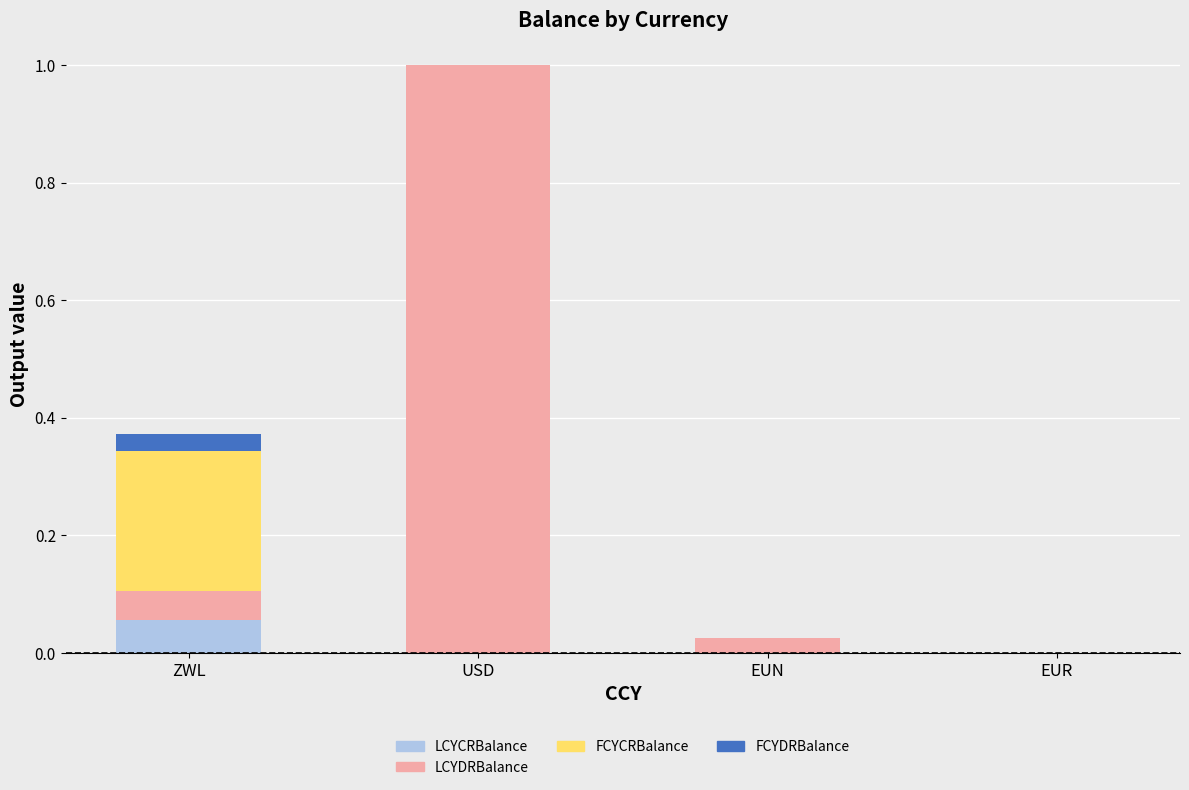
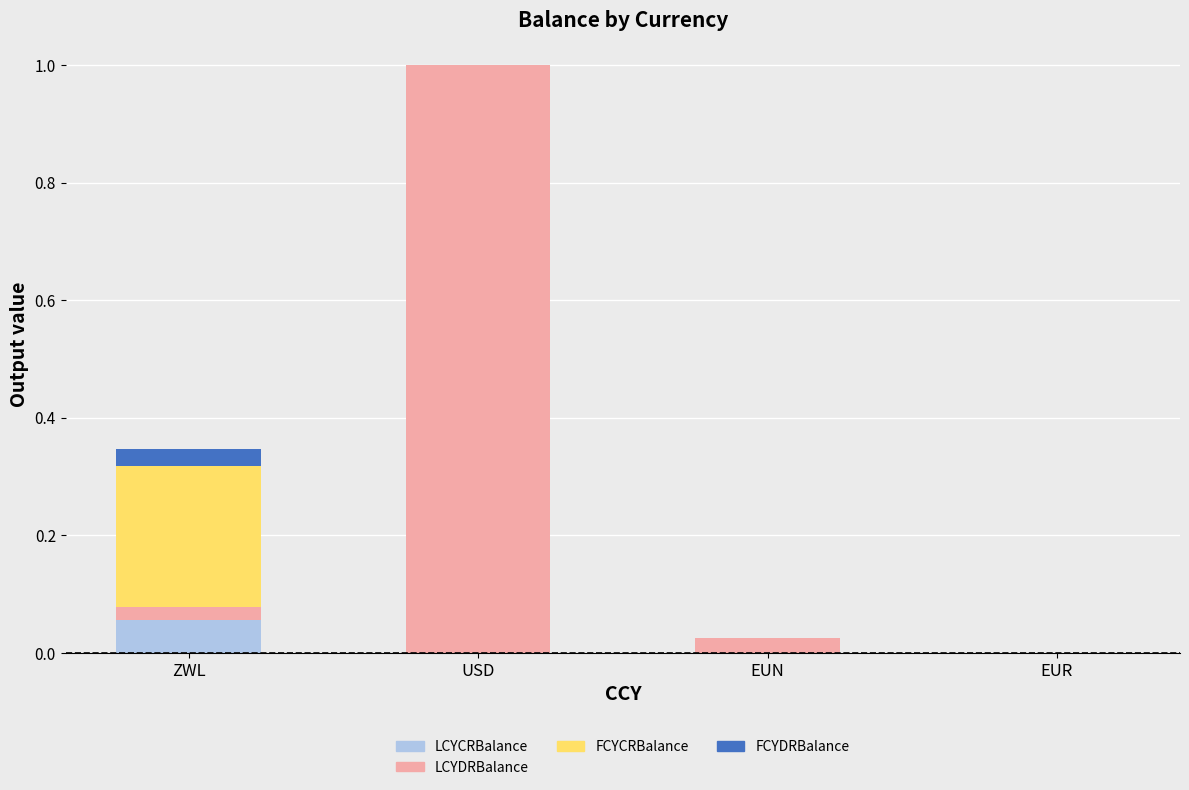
LCYDRBalance, ZWL: 0.05 -> 0.02
